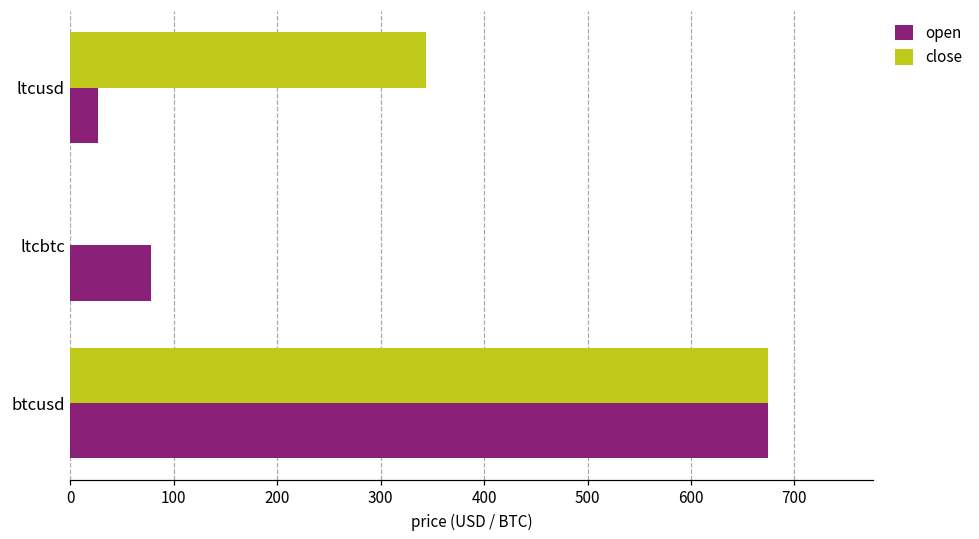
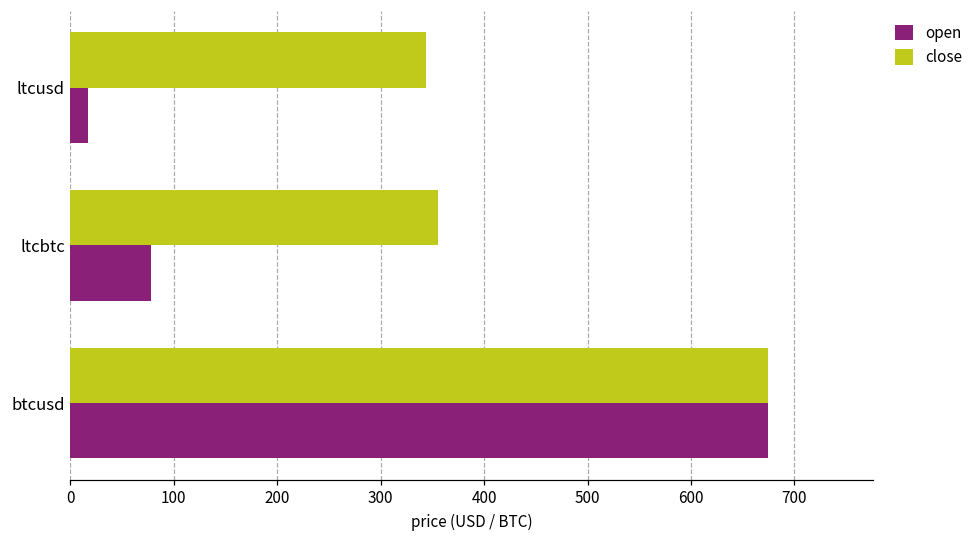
open, ltcusd: 30 -> 20
close, ltcbtc: 0 -> 360
